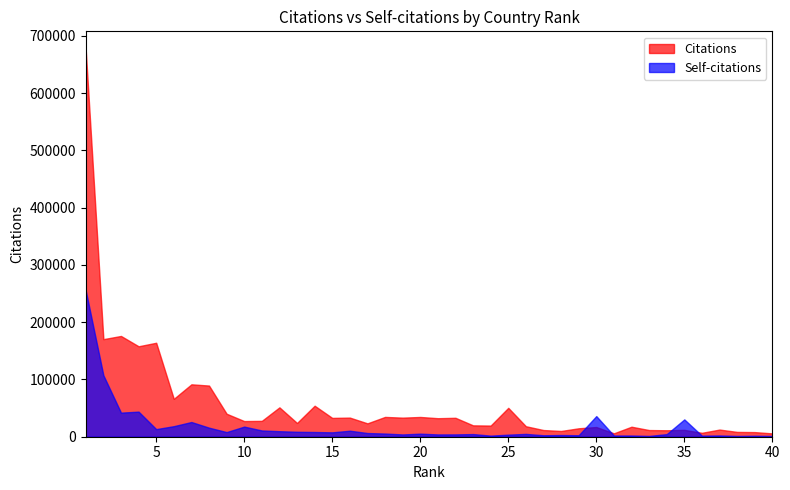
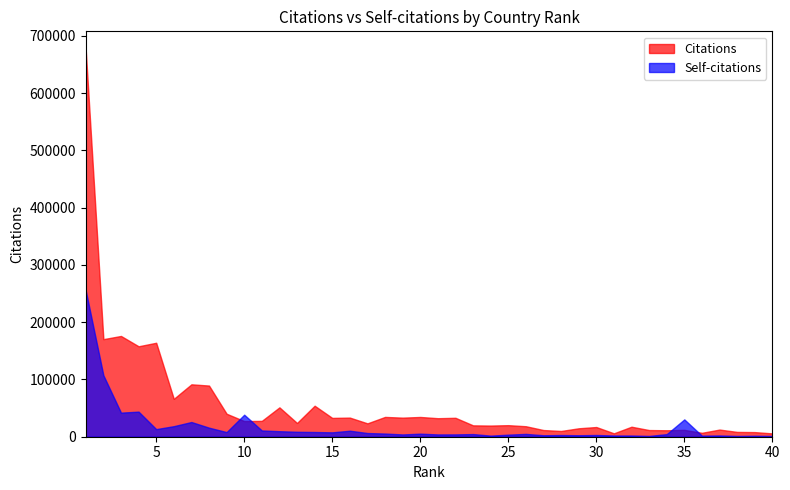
Self-citations, 10: 20000 -> 40000
Citations, 25: 50000 -> 20000
Self-citations, 30: 40000 -> 0
